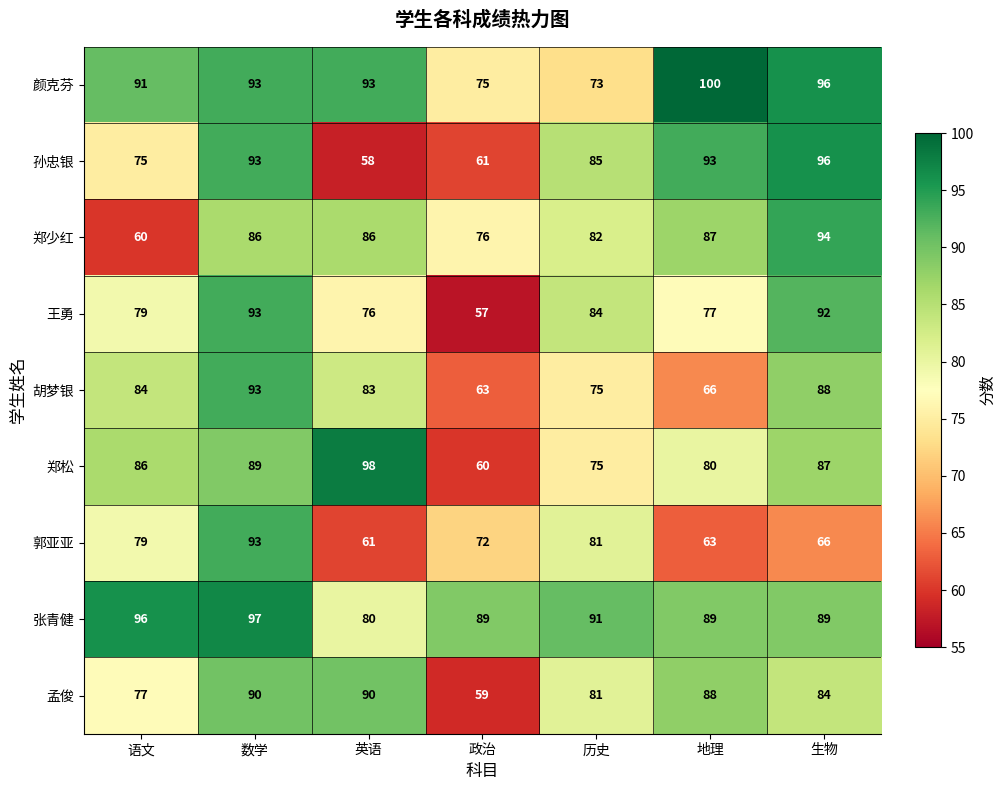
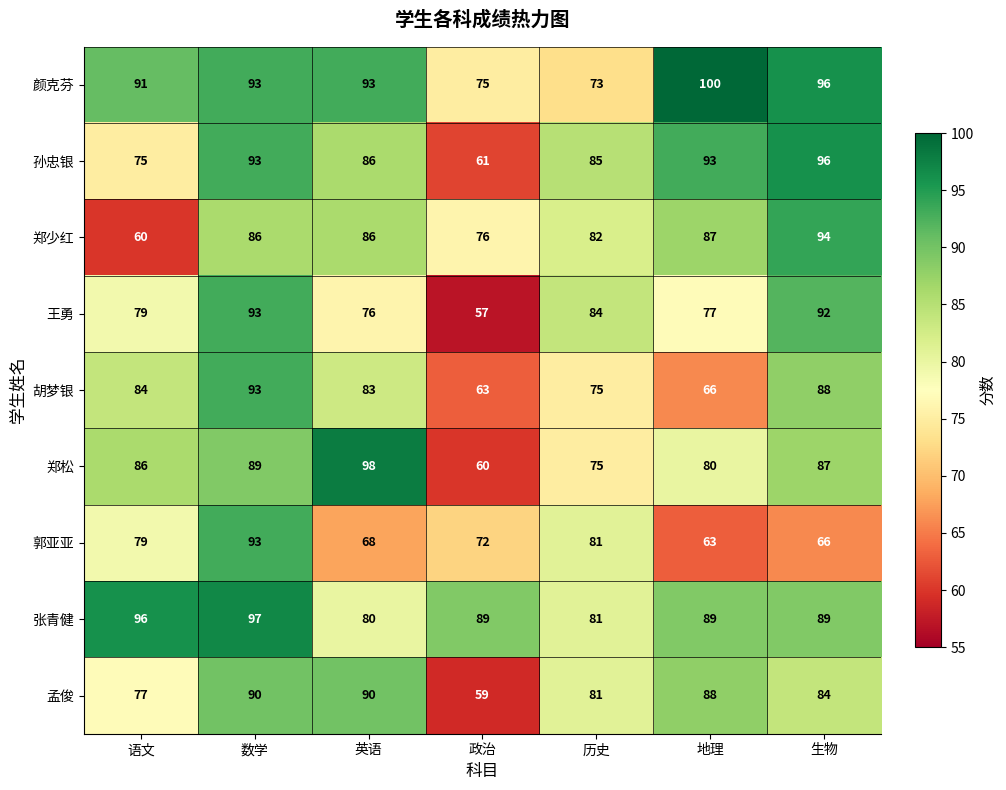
孙忠银, 英语: 58 -> 86
郭亚亚, 英语: 61 -> 68
张青健, 历史: 91 -> 81
